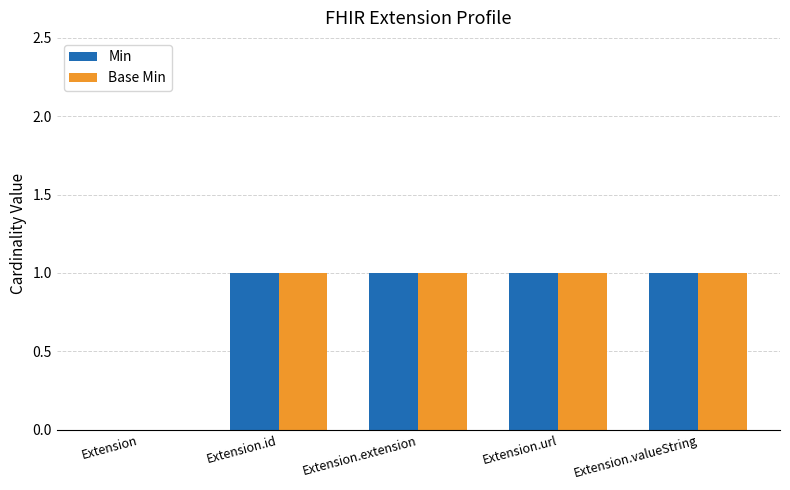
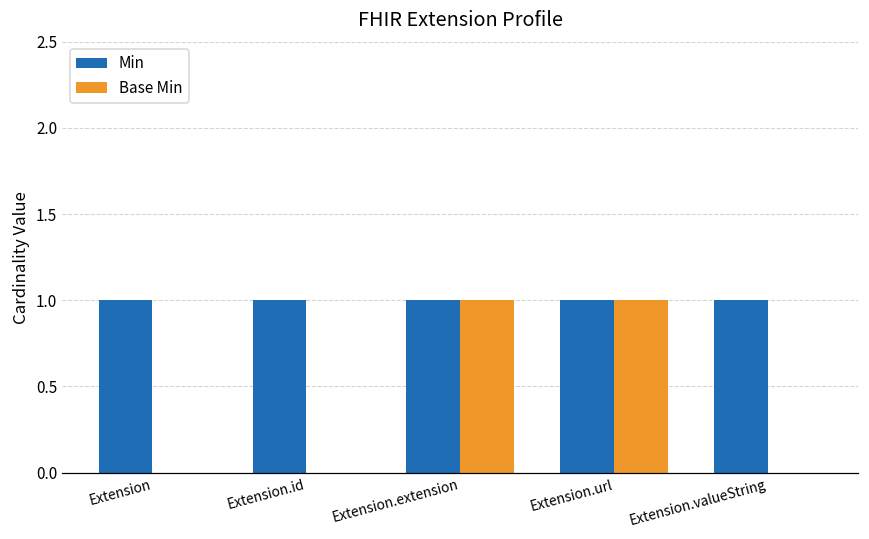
Min, Extension: 0 -> 1
Base Min, Extension.id: 1 -> 0
Base Min, Extension.valueString: 1 -> 0
